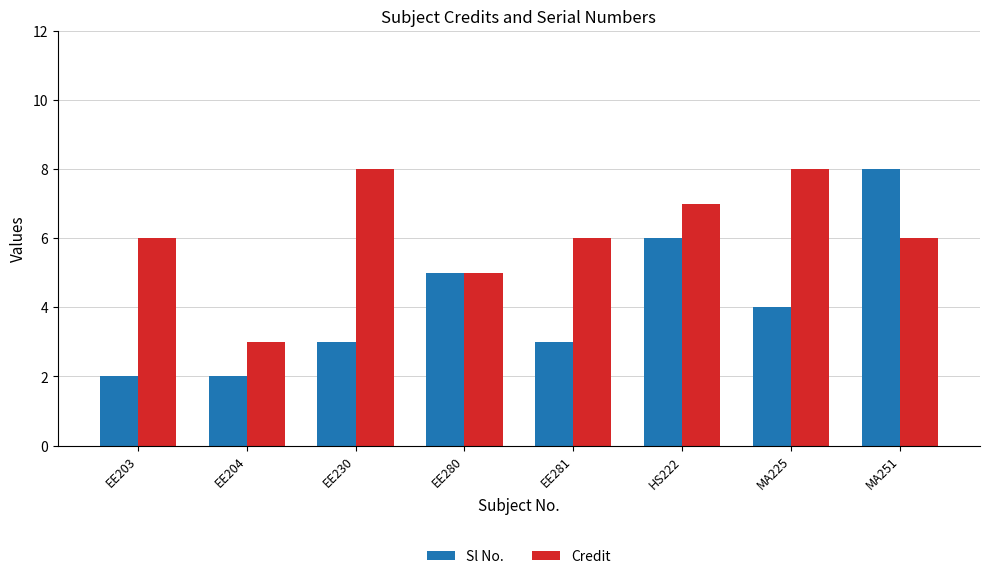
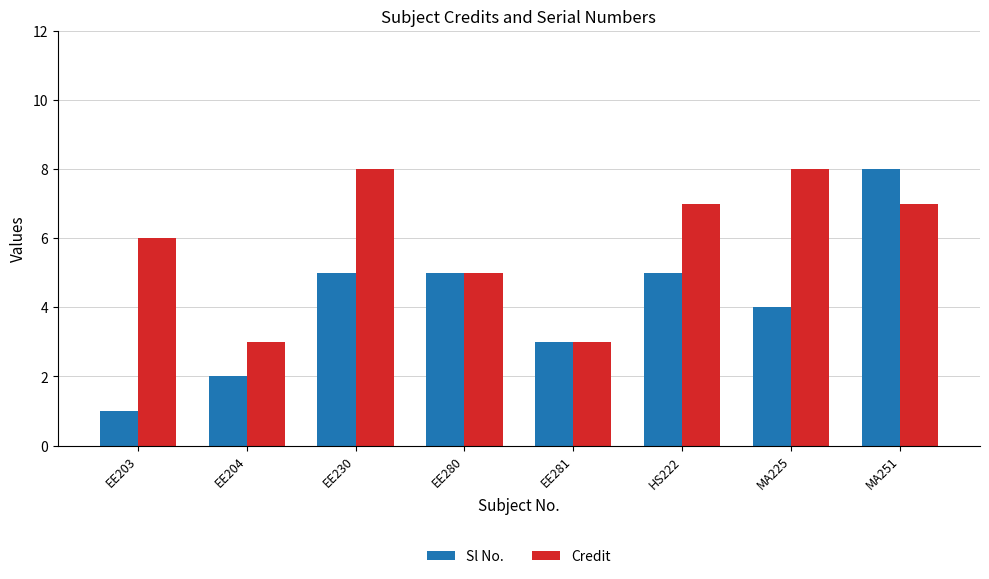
Sl No., EE203: 2 -> 1
Sl No., EE230: 3 -> 5
Credit, EE281: 6 -> 3
Sl No., HS222: 6 -> 5
Credit, MA251: 6 -> 7
